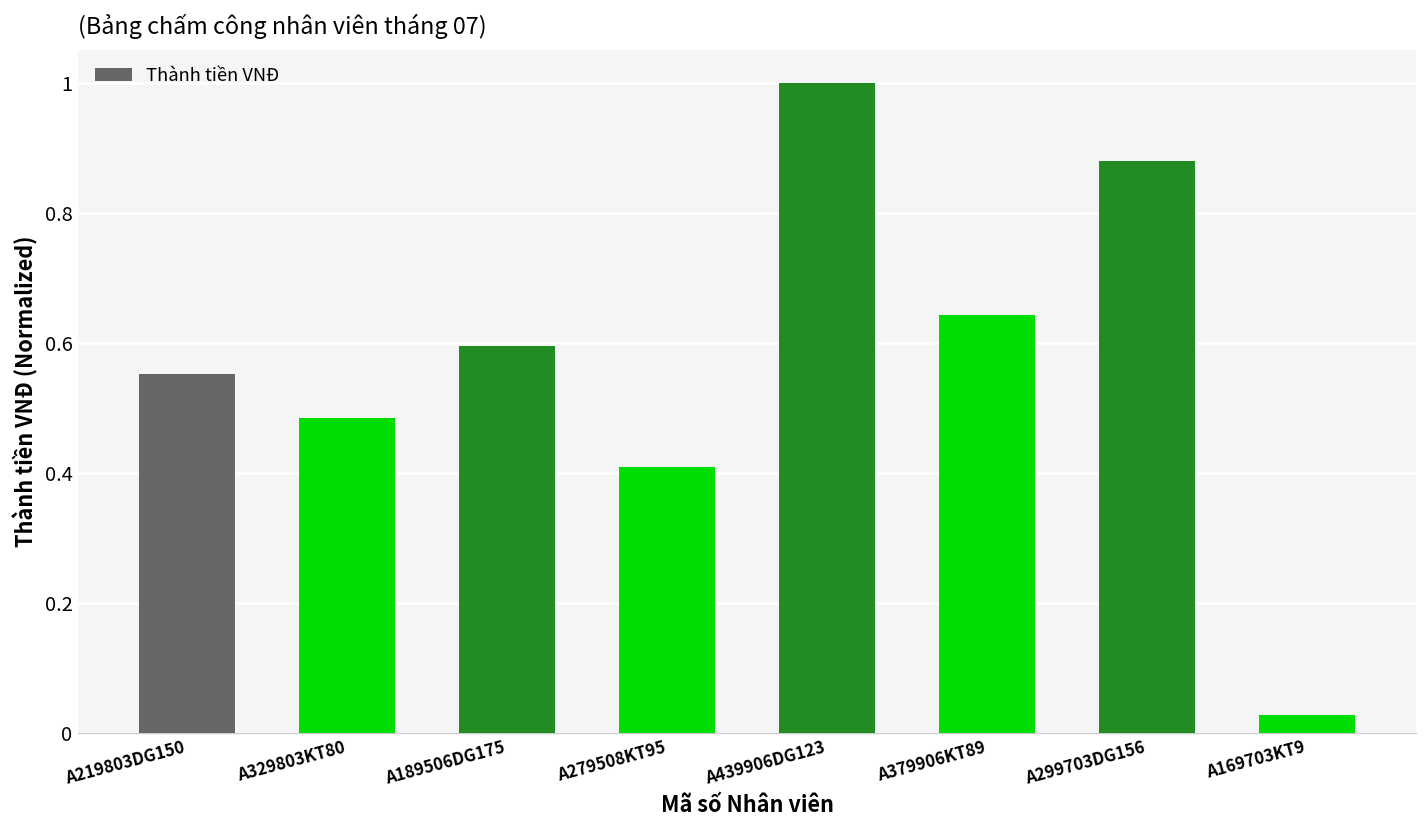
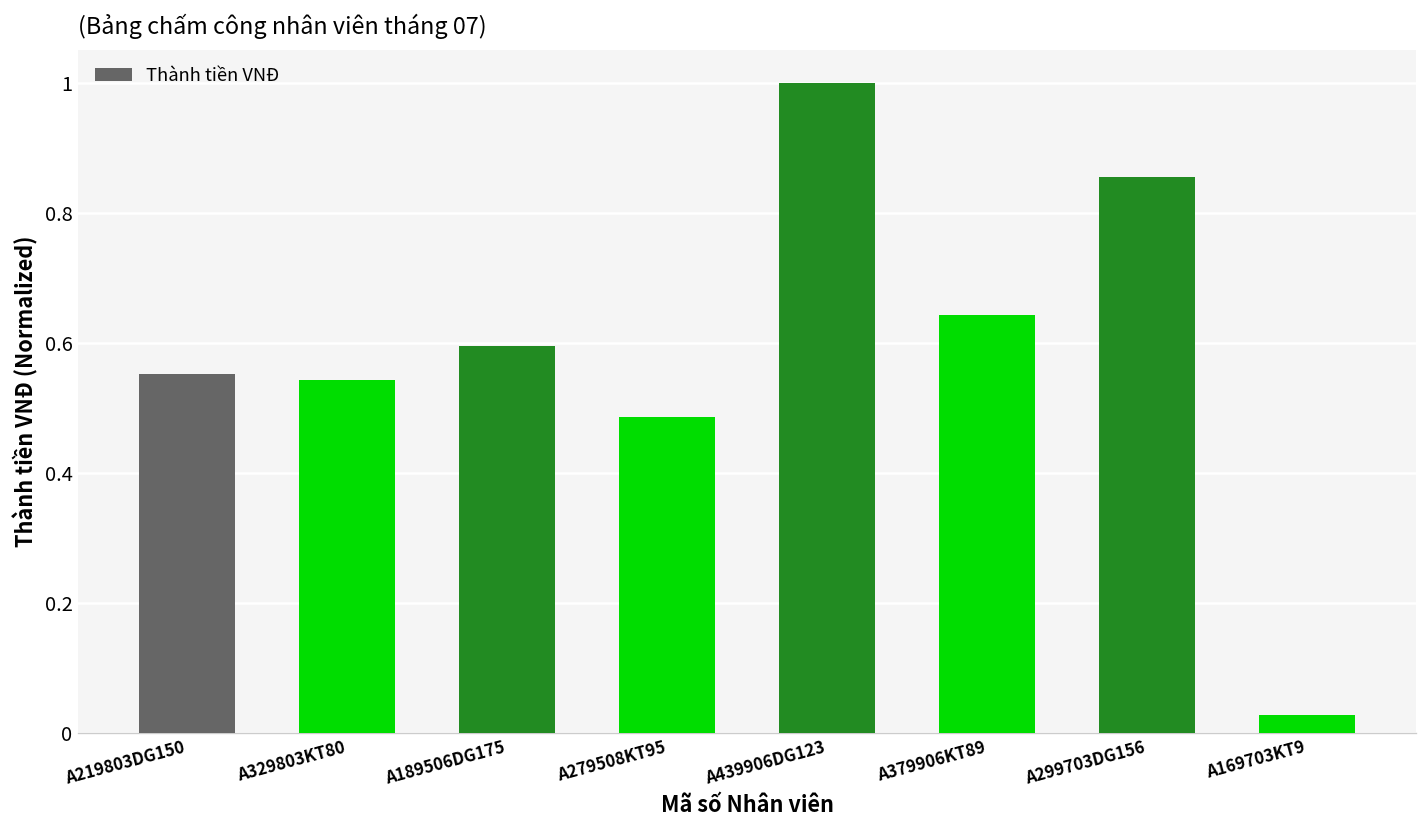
A329803KT80: 0.48 -> 0.54
A279508KT95: 0.41 -> 0.48
A299703DG156: 0.88 -> 0.86
